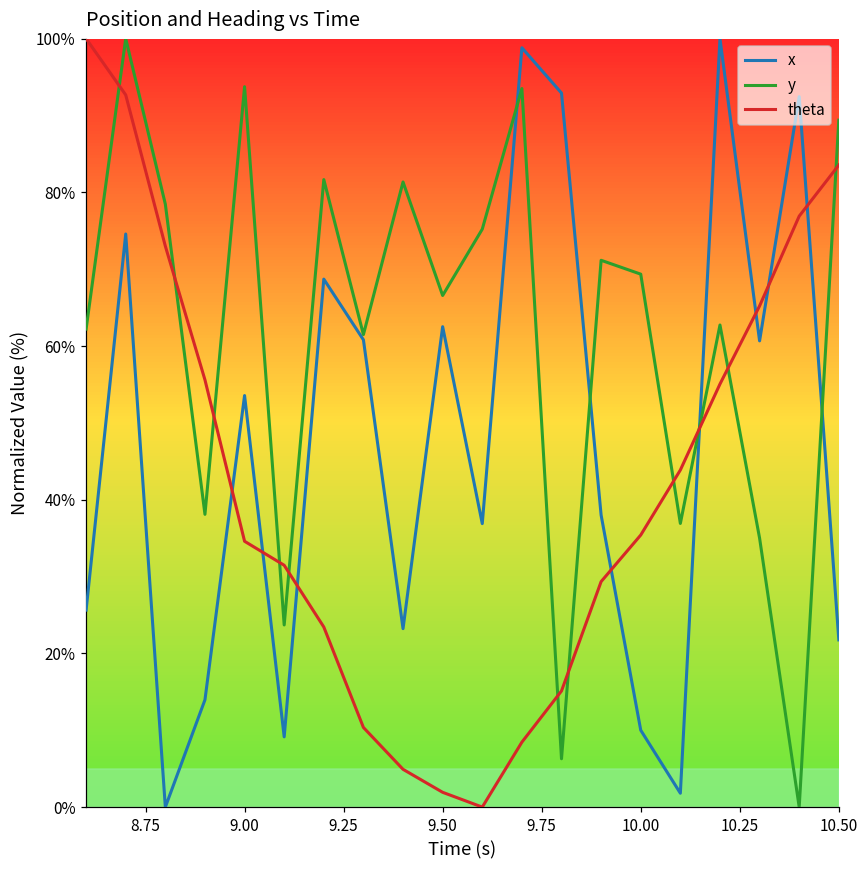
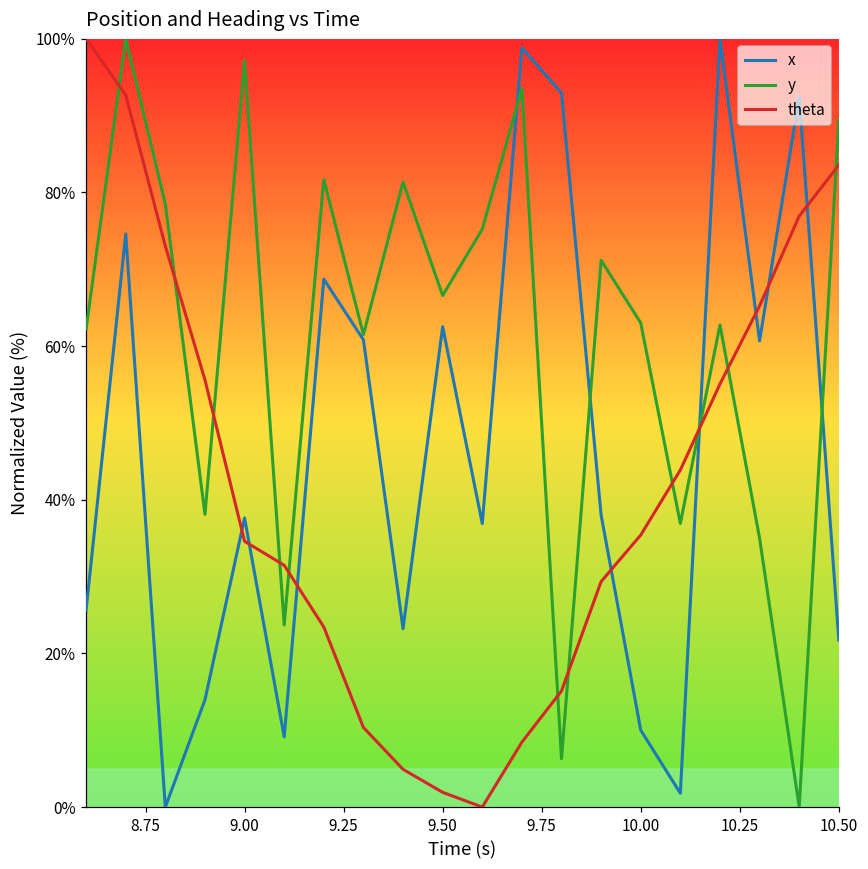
x, 9.00: 54% -> 38%
y, 9.00: 94% -> 97%
y, 10.00: 69% -> 63%
